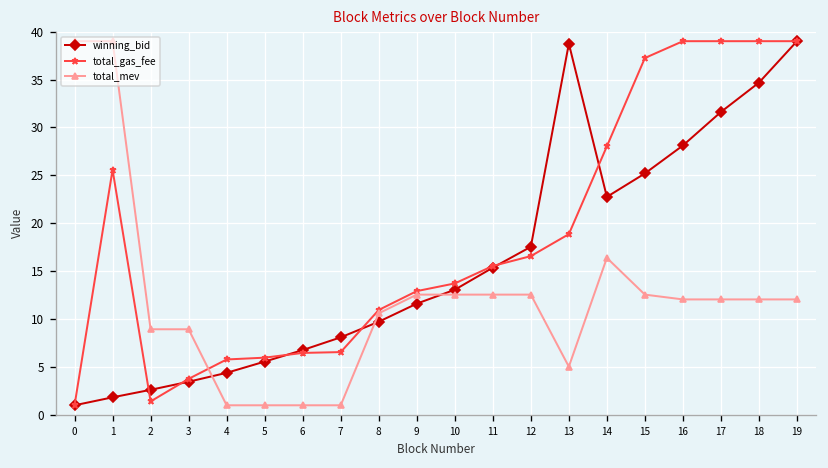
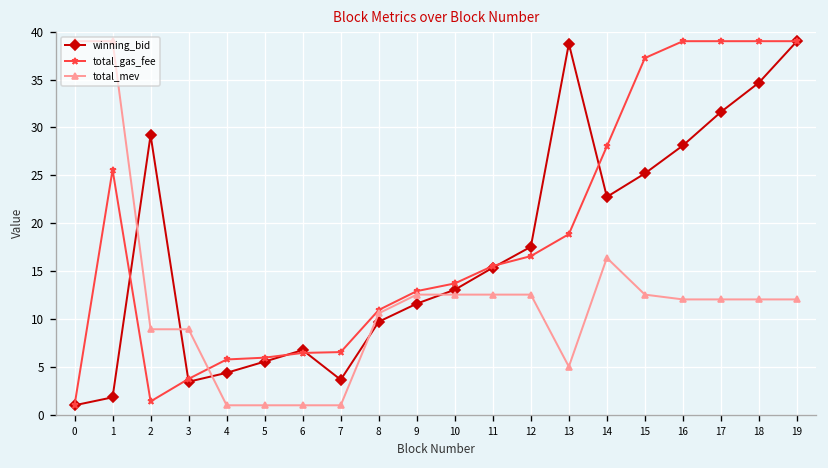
winning_bid, 2: 3 -> 29
winning_bid, 7: 8 -> 4
